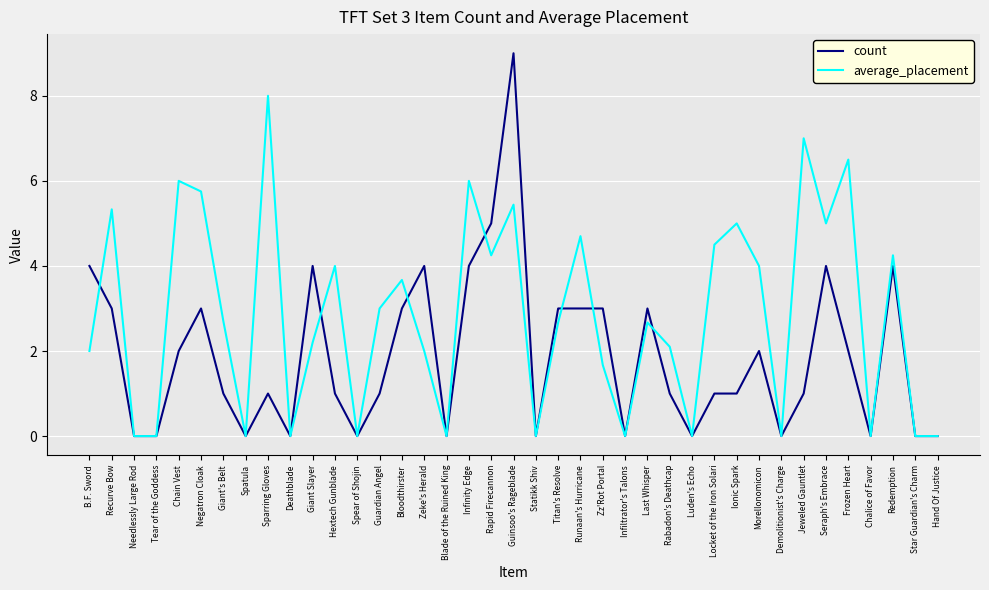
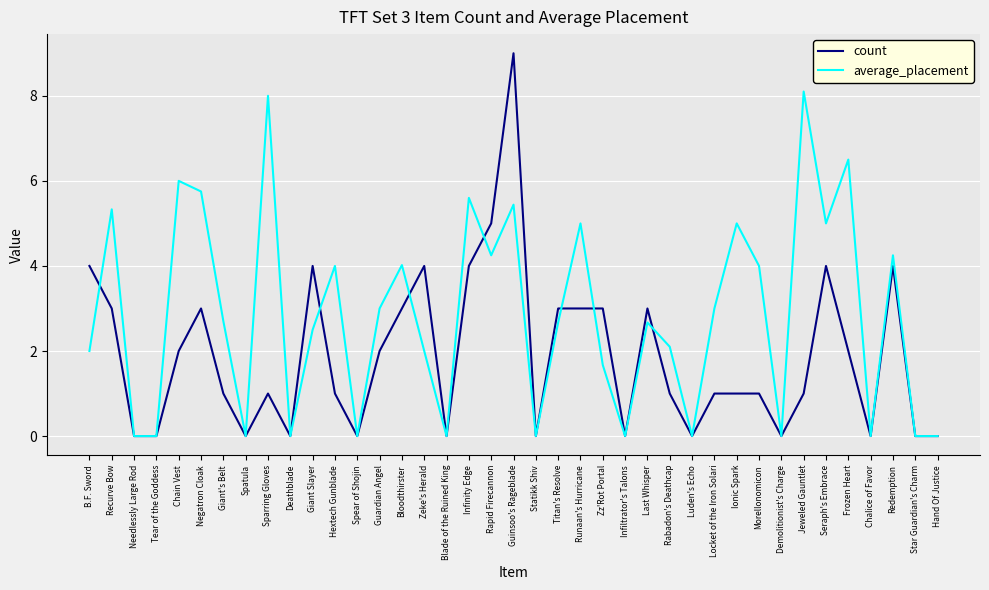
average_placement, Giant Slayer: 2.2 -> 2.5
count, Guardian Angel: 1 -> 2
average_placement, Bloodthirster: 3.7 -> 4.0
average_placement, Infinity Edge: 6.0 -> 5.6
average_placement, Runaan's Hurricane: 4.7 -> 5.0
average_placement, Locket of the Iron Solari: 4.5 -> 3.0
count, Morellonomicon: 2 -> 1
average_placement, Jeweled Gauntlet: 7.0 -> 8.1
